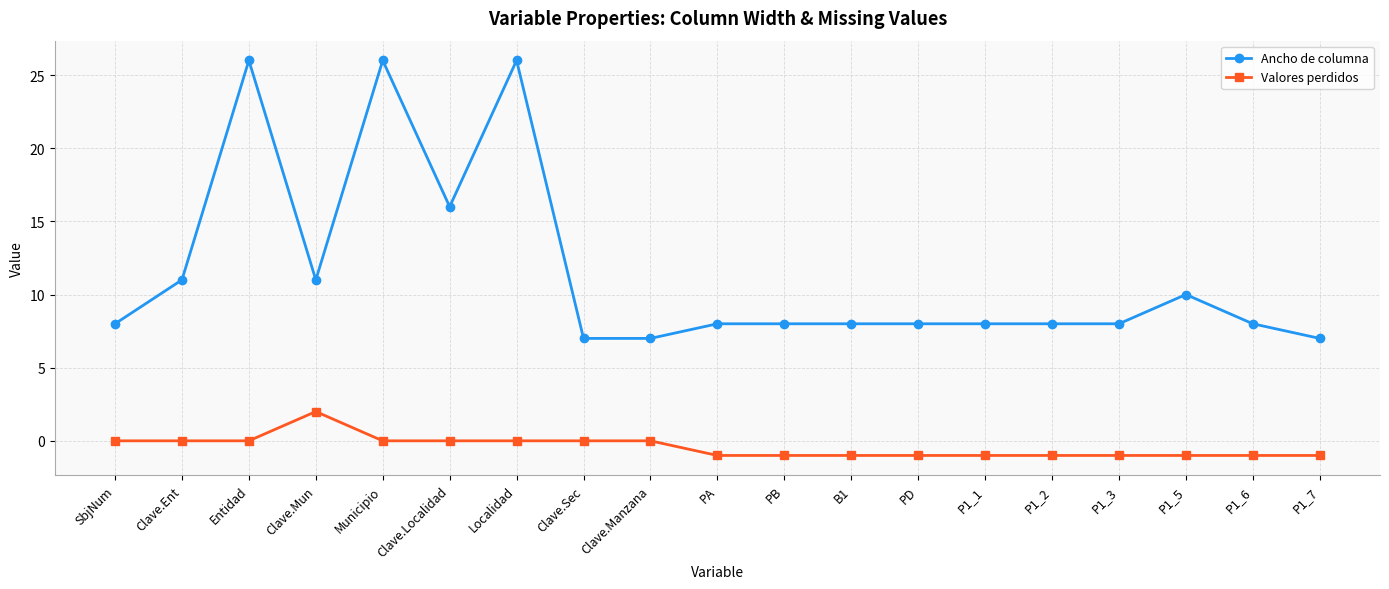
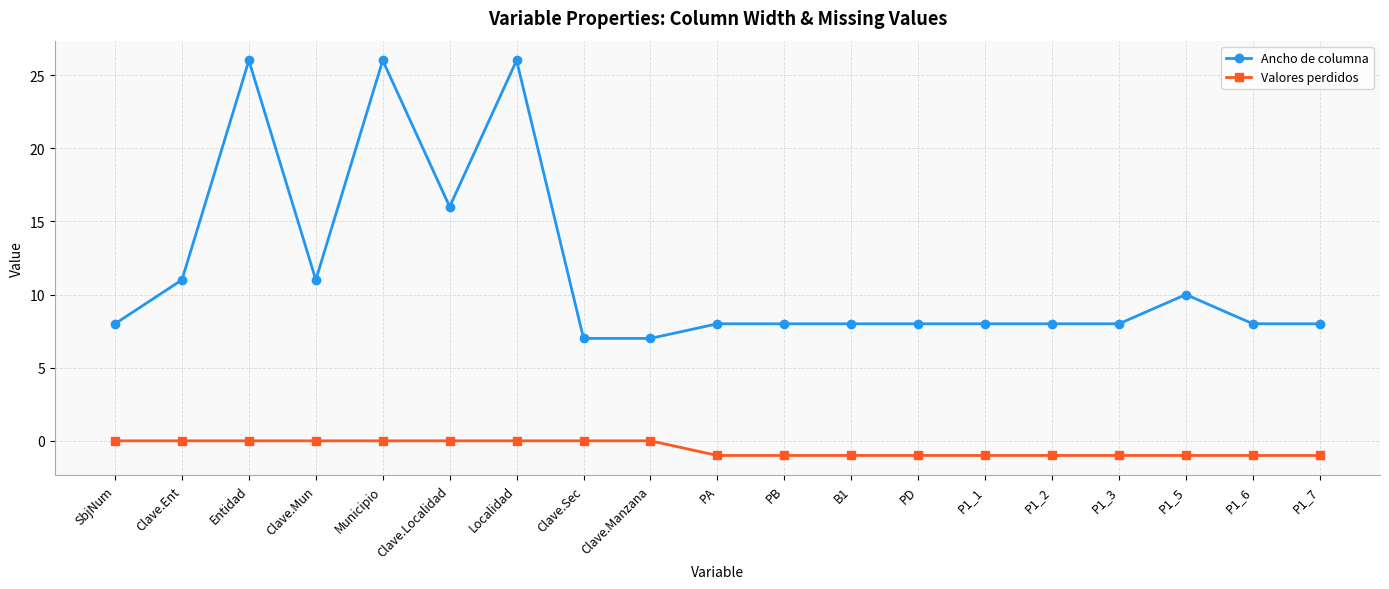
Valores perdidos, Clave.Mun: 2 -> 0
Ancho de columna, P1_7: 7 -> 8
